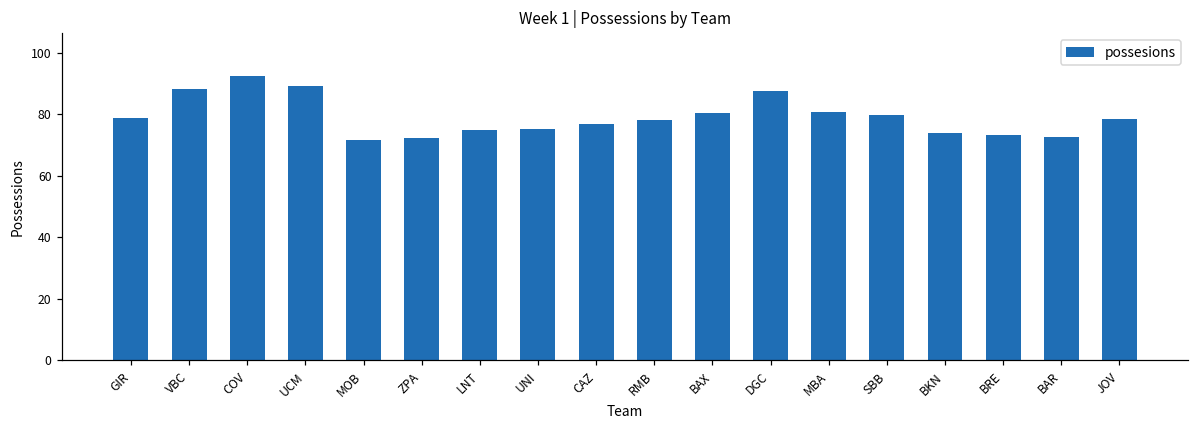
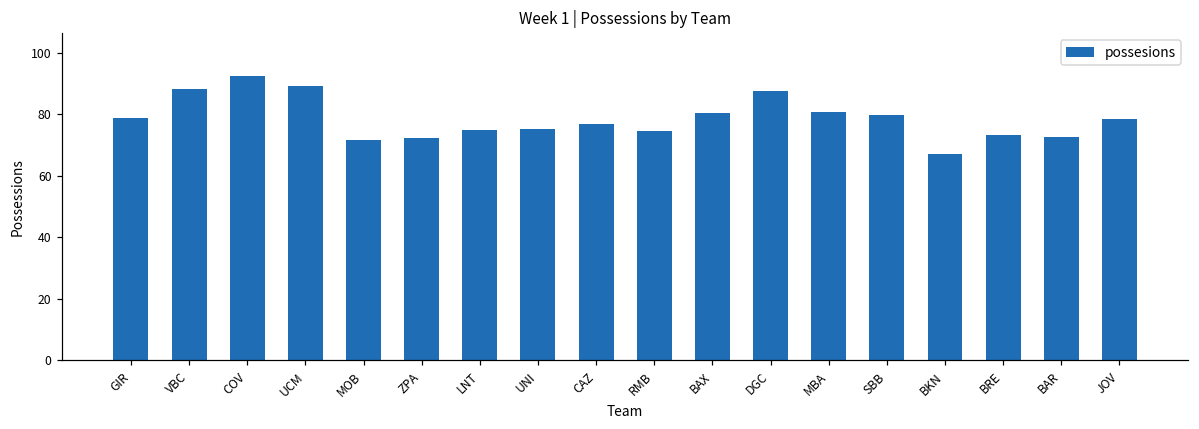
RMB: 78 -> 74
BKN: 74 -> 67
